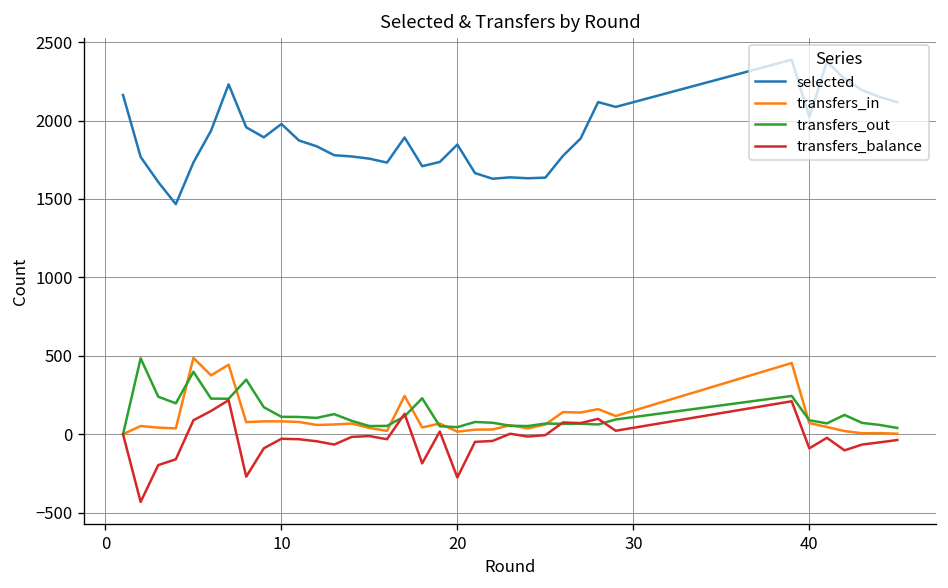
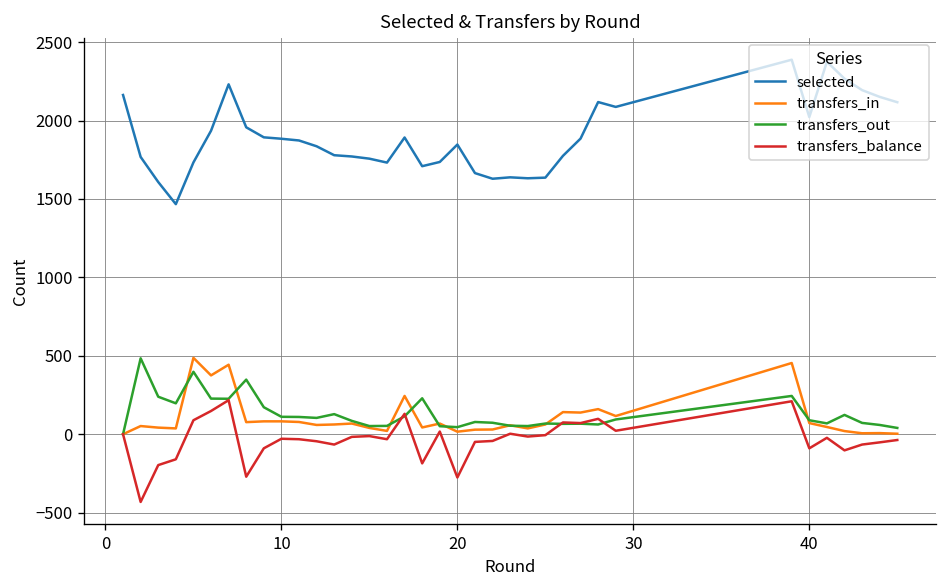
selected, 10: 1980 -> 1880
